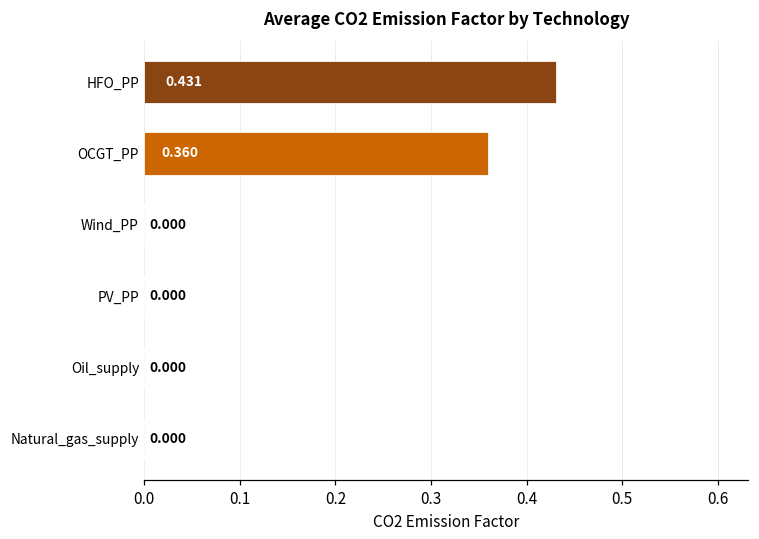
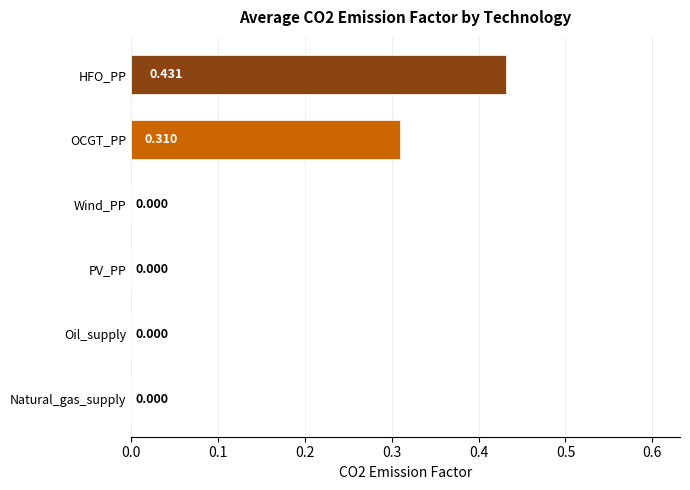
OCGT_PP: 0.360 -> 0.310
